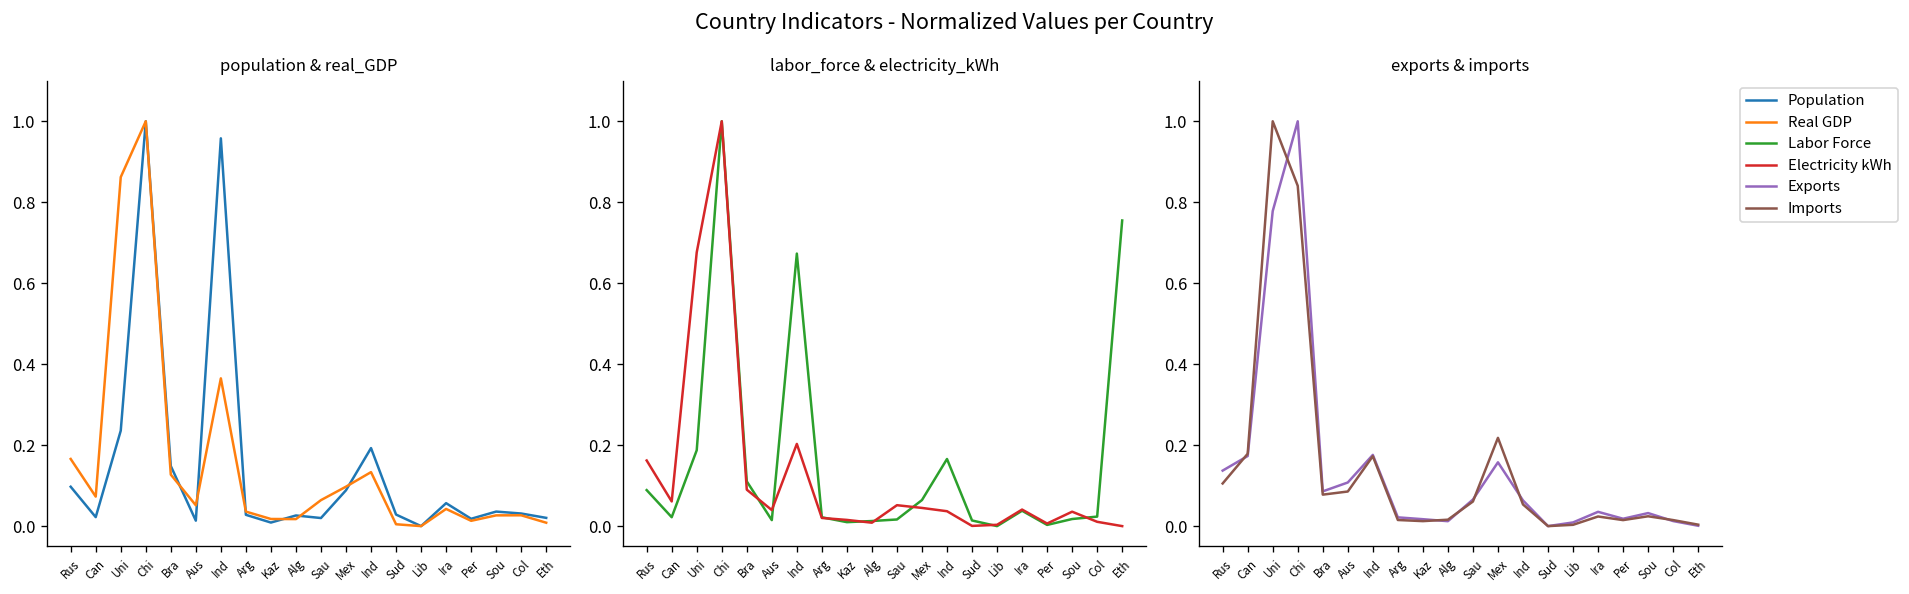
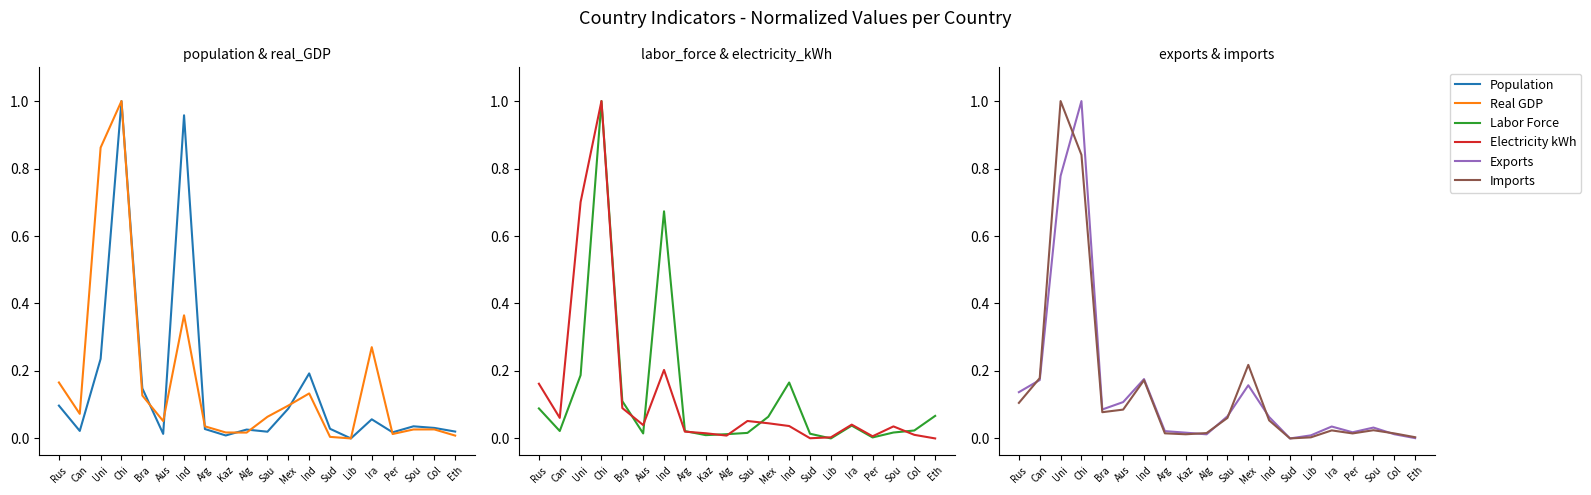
population & real_GDP, Real GDP, Ira: 0.04 -> 0.27
labor_force & electricity_kWh, Electricity kWh, Uni: 0.68 -> 0.70
labor_force & electricity_kWh, Labor Force, Eth: 0.75 -> 0.07
